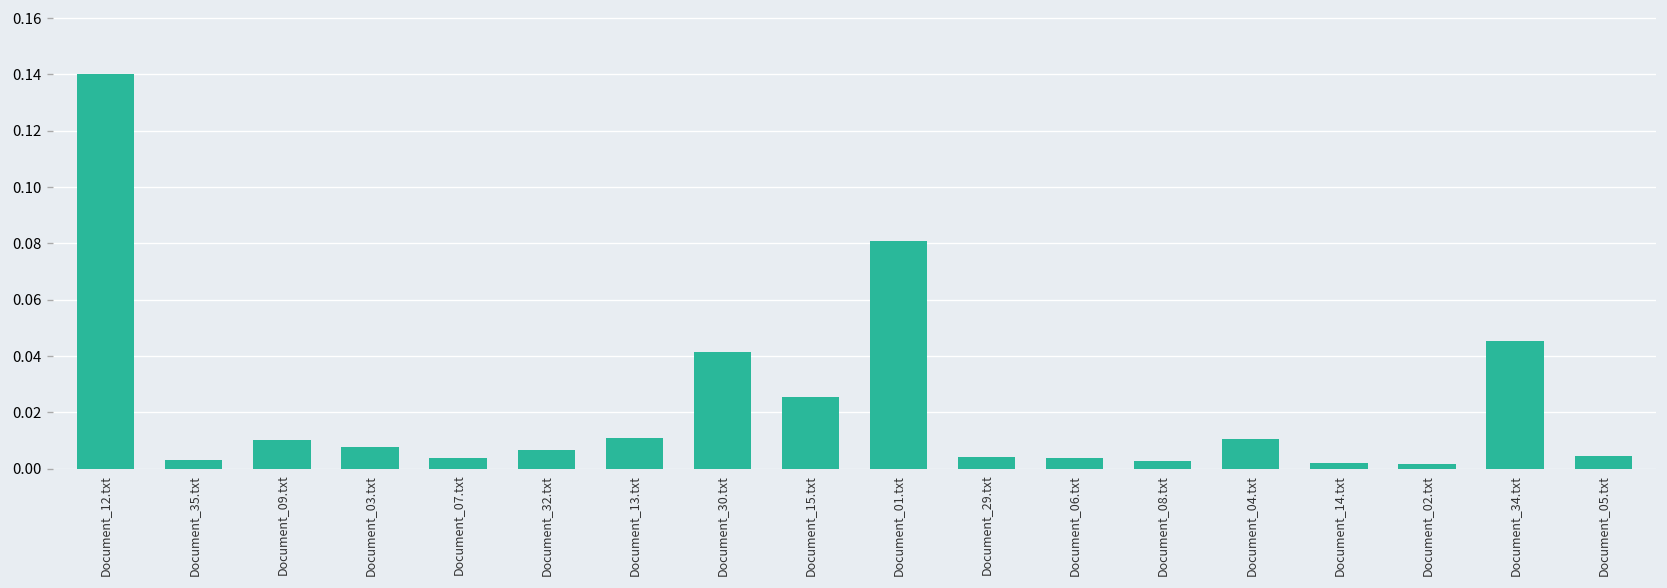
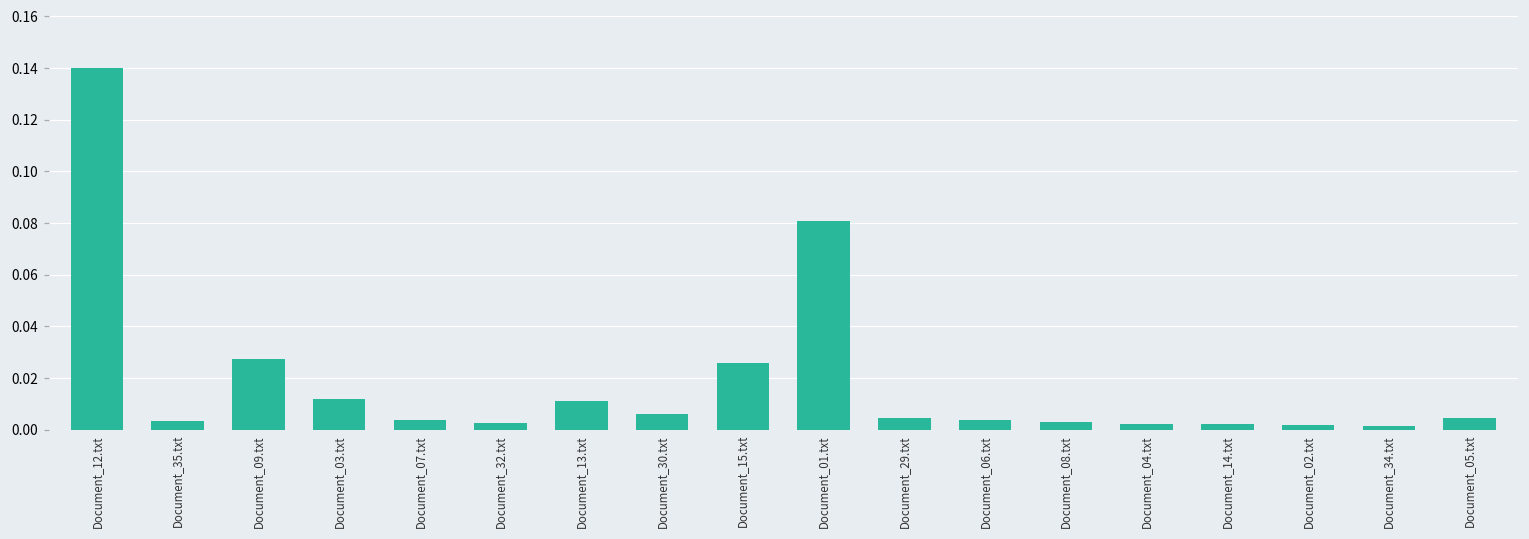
Document_09.txt: 0.010 -> 0.027
Document_03.txt: 0.008 -> 0.012
Document_32.txt: 0.007 -> 0.003
Document_30.txt: 0.041 -> 0.006
Document_04.txt: 0.011 -> 0.002
Document_34.txt: 0.045 -> 0.001
